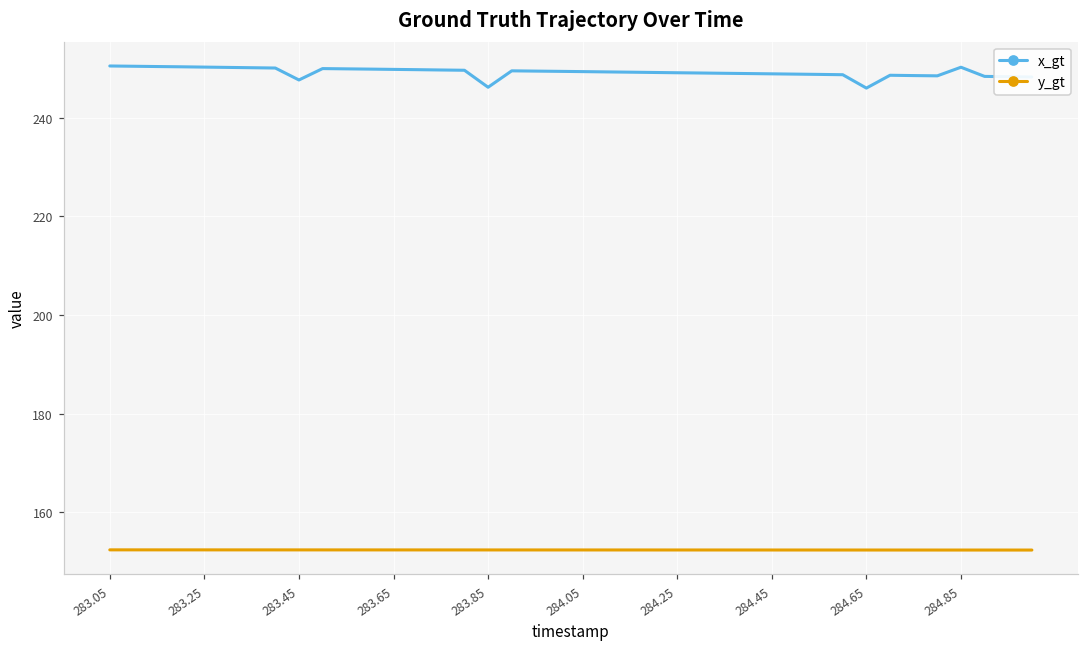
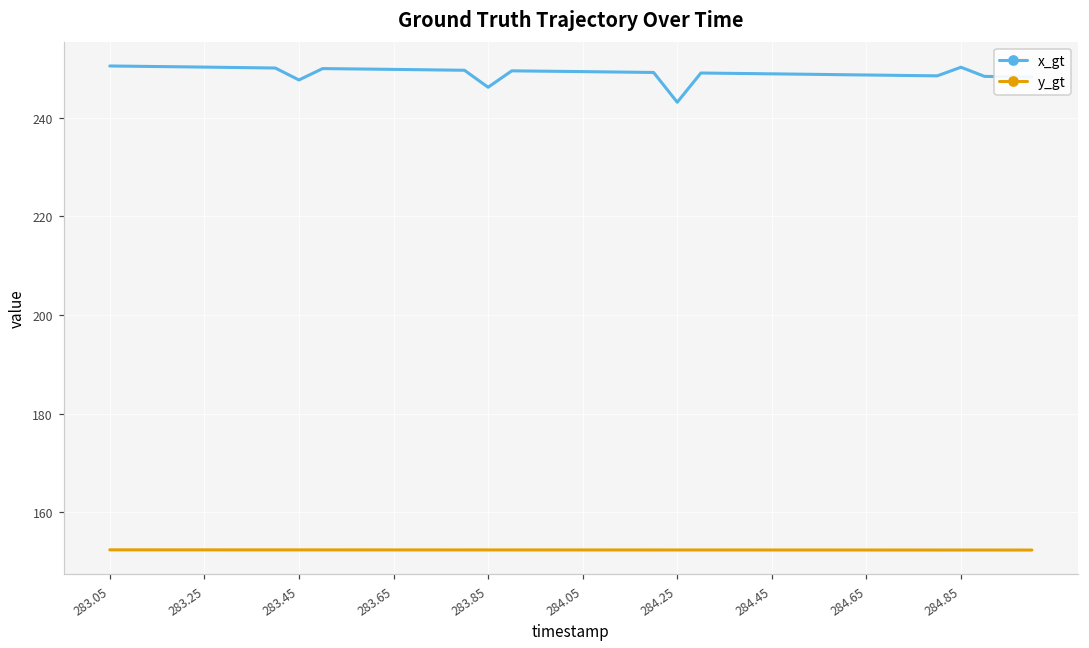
x_gt, 284.25: 249 -> 243
x_gt, 284.65: 246 -> 249
